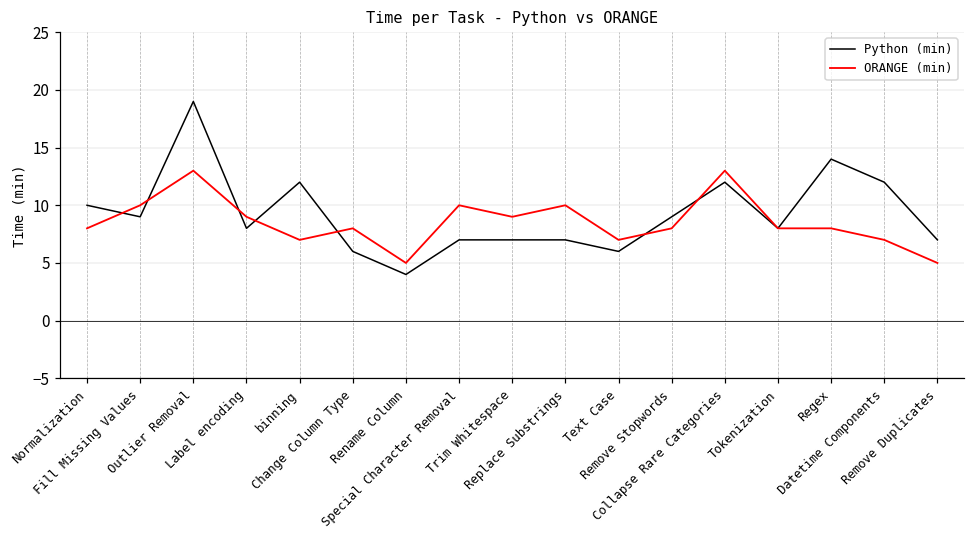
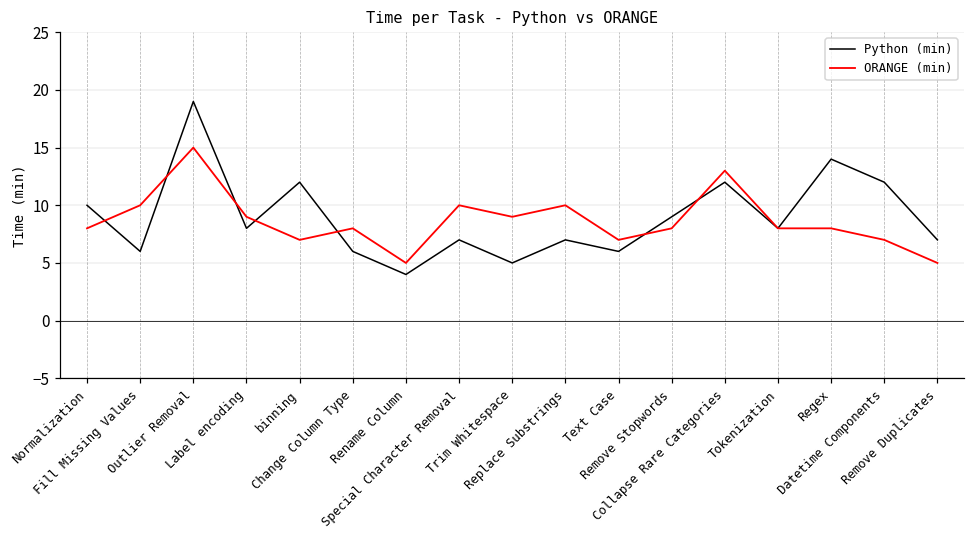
Python (min), Fill Missing Values: 9 -> 6
ORANGE (min), Outlier Removal: 13 -> 15
Python (min), Trim Whitespace: 7 -> 5
